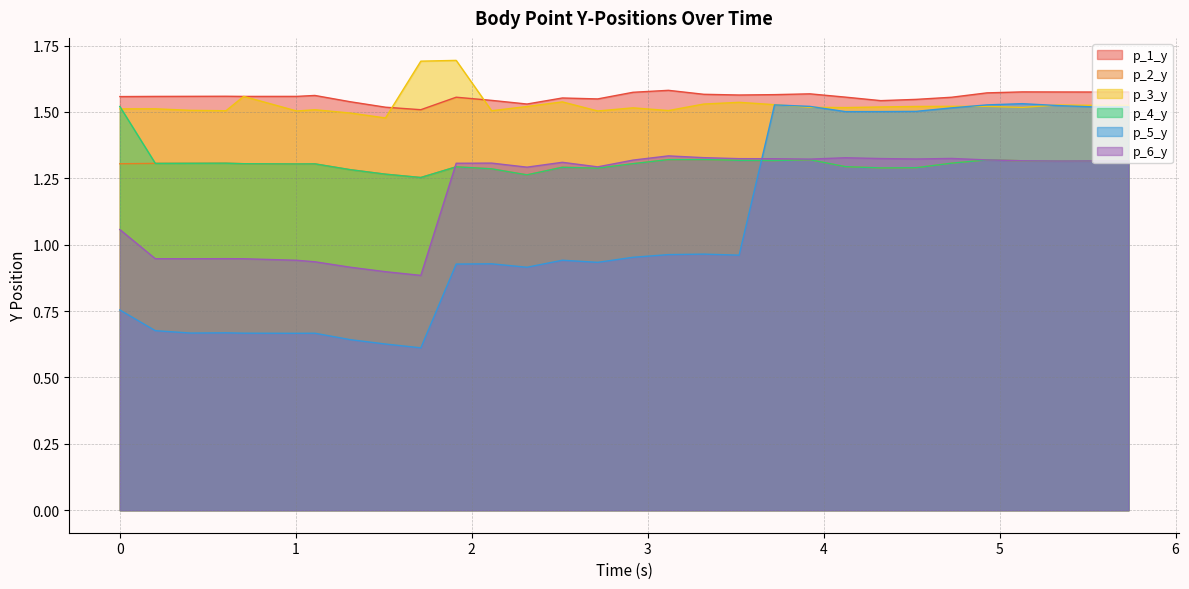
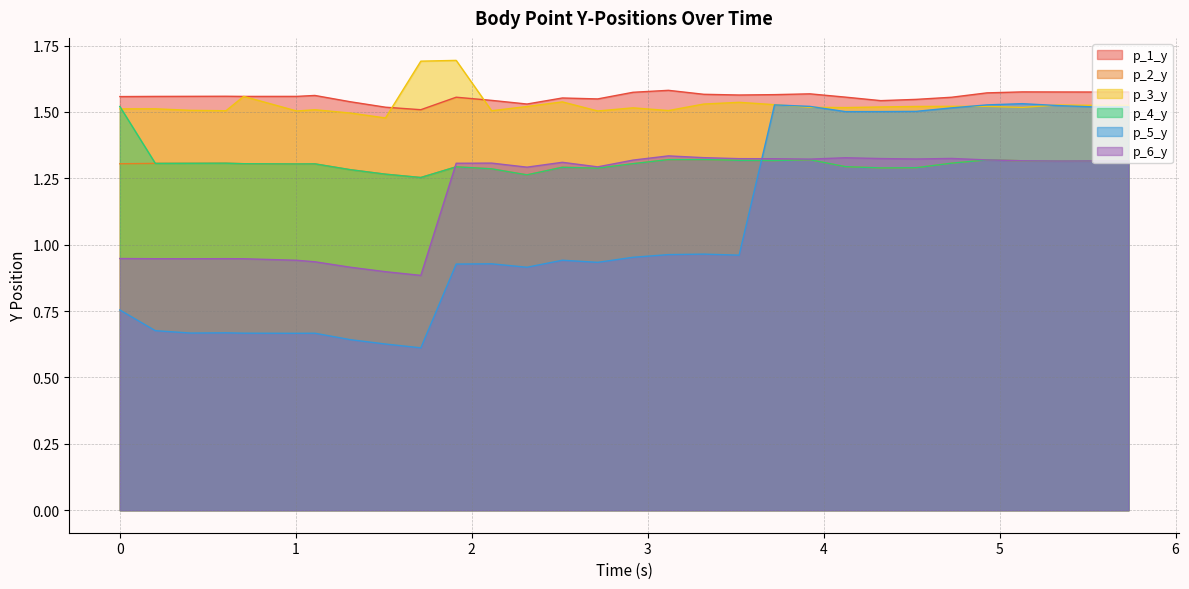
p_6_y, 0: 1.06 -> 0.95
